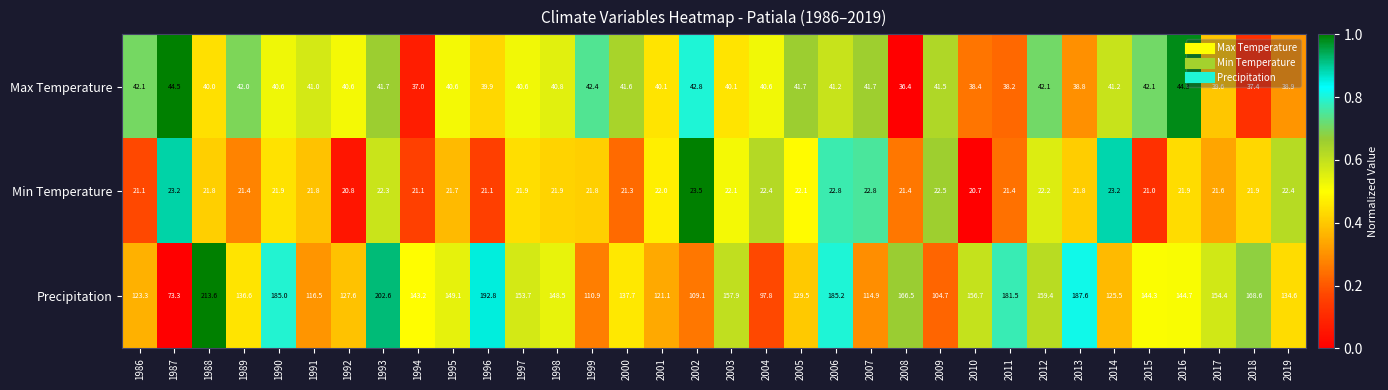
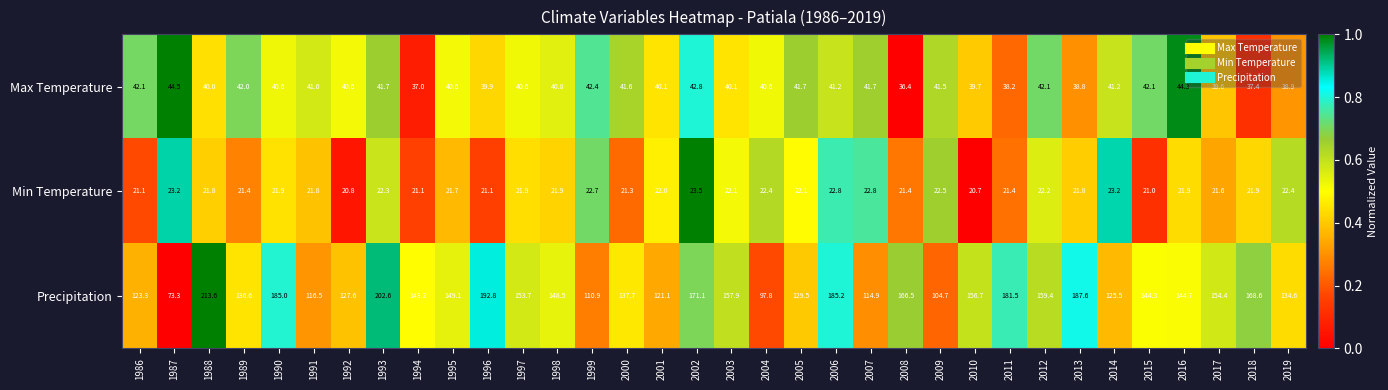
Max Temperature, 2010: 38.4 -> 39.7
Min Temperature, 1999: 21.8 -> 22.7
Precipitation, 2002: 109.1 -> 171.1
